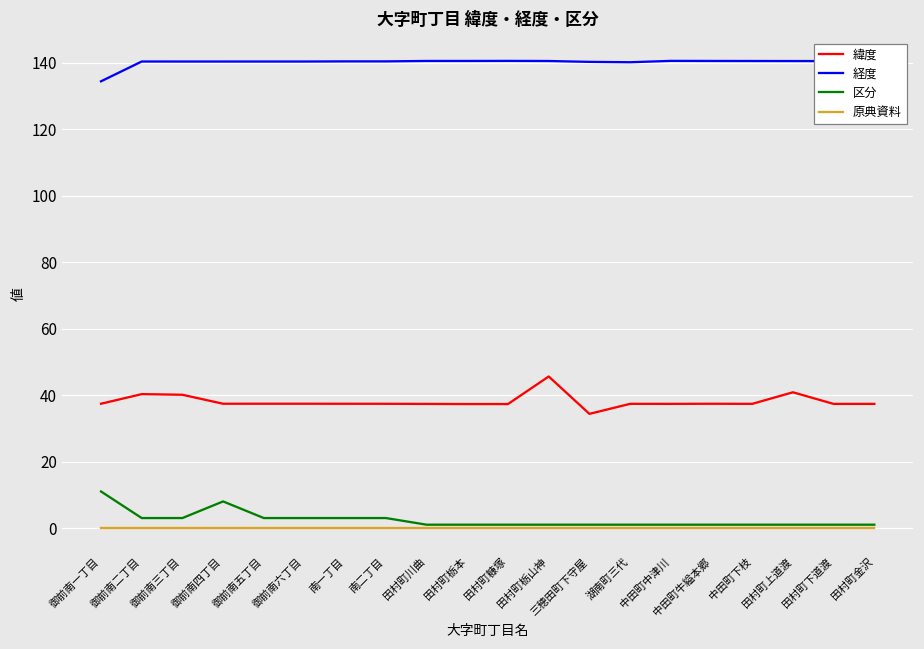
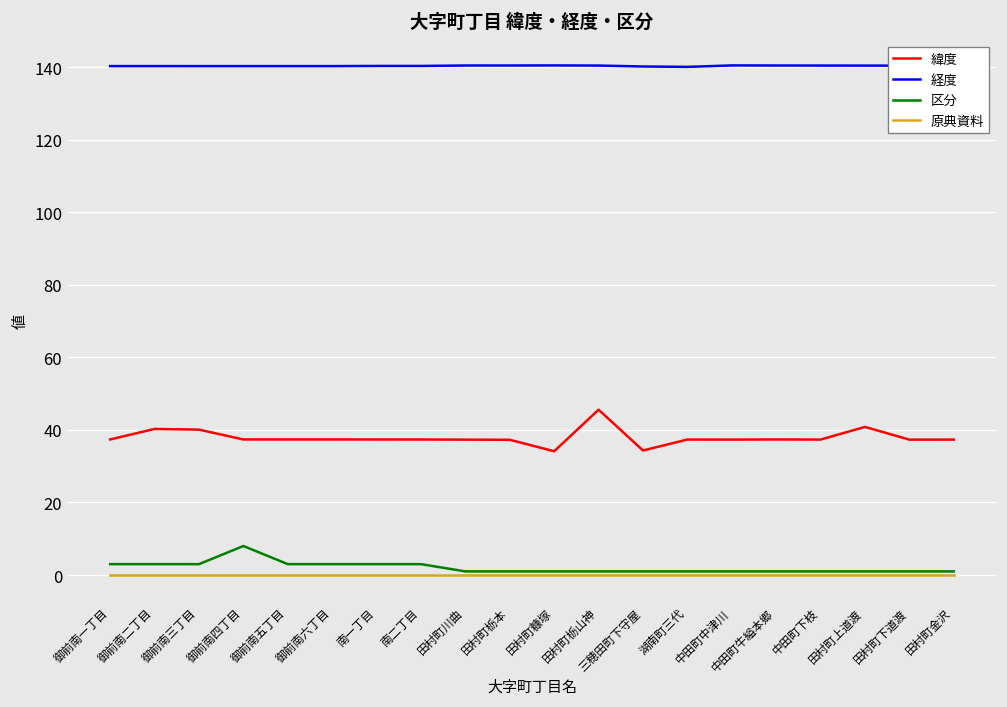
経度, 御前南一丁目: 134 -> 140
区分, 御前南一丁目: 11 -> 3
緯度, 田村町糠塚: 37 -> 34
